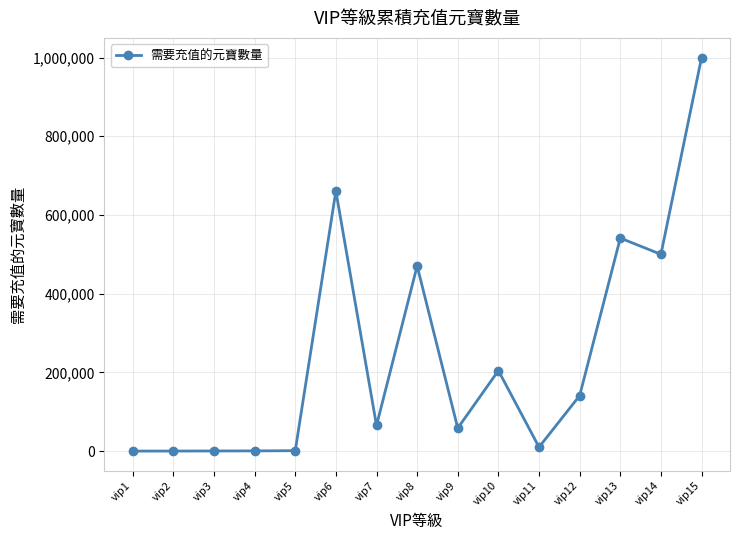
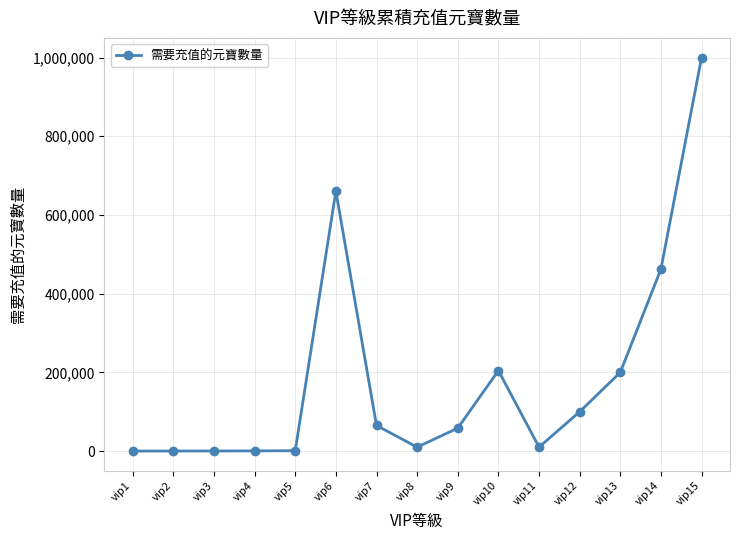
vip8: 470,000 -> 10,000
vip12: 140,000 -> 100,000
vip13: 540,000 -> 200,000
vip14: 500,000 -> 460,000
